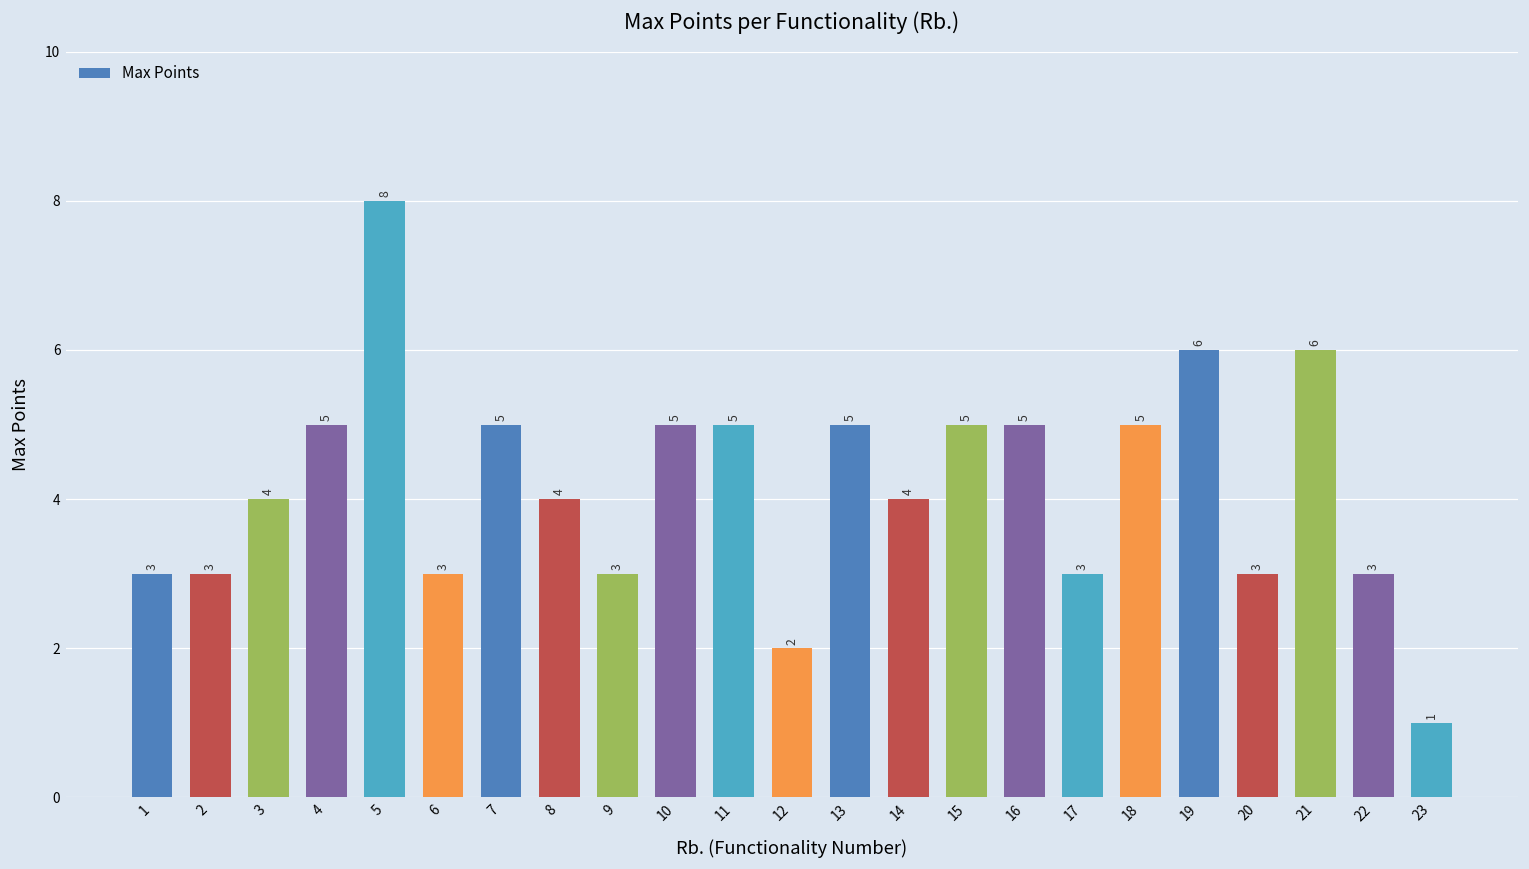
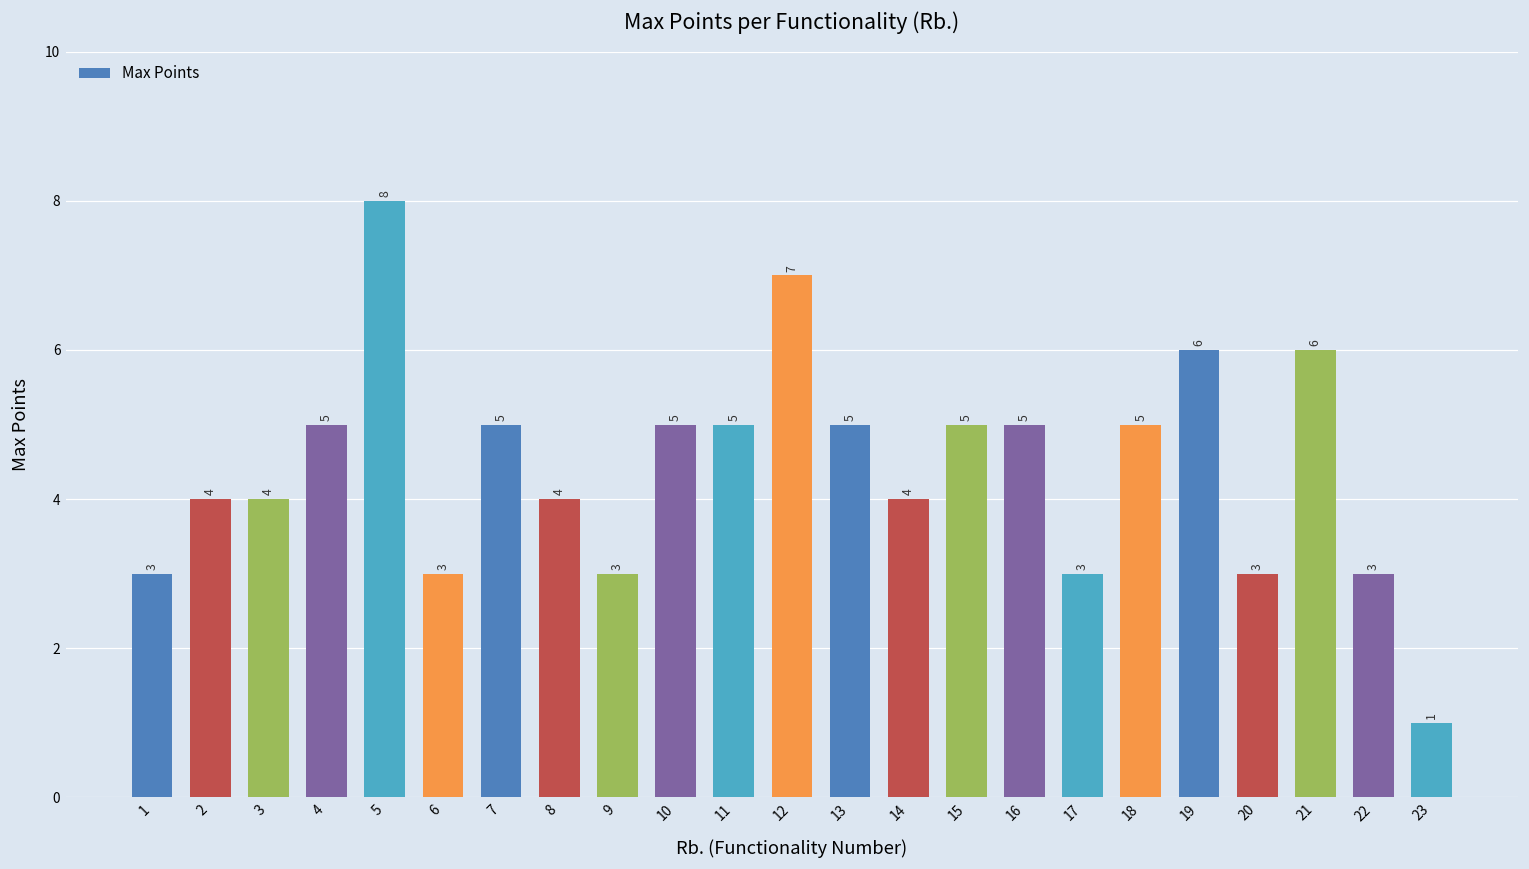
2: 3 -> 4
12: 2 -> 7
